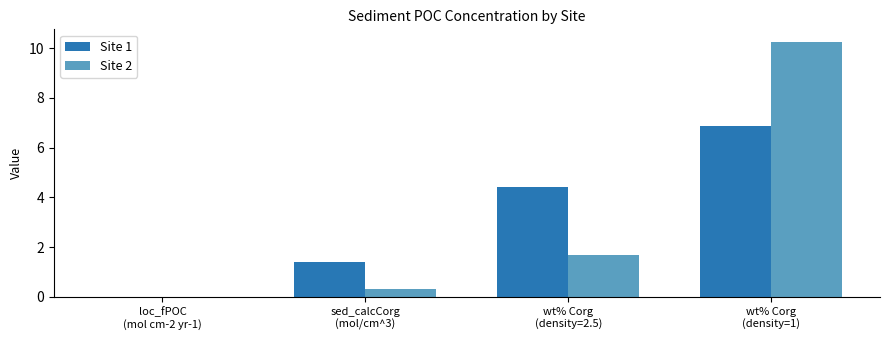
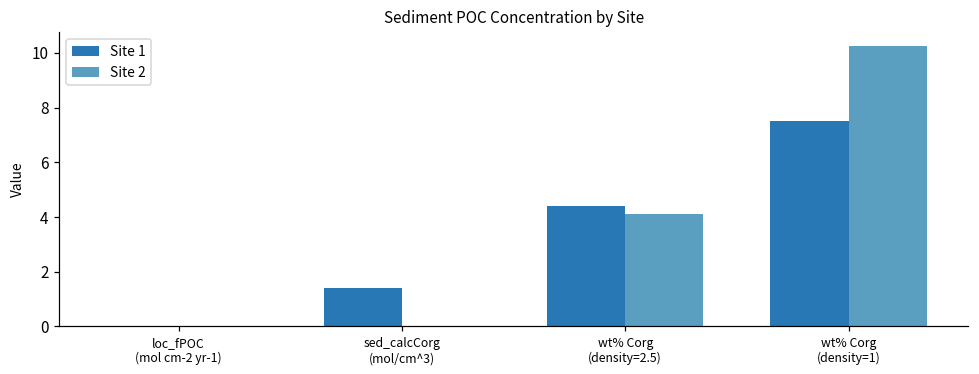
Site 2, sed_calcCorg (mol/cm^3): 0.3 -> 0.0
Site 2, wt% Corg (density=2.5): 1.7 -> 4.1
Site 1, wt% Corg (density=1): 6.9 -> 7.5
